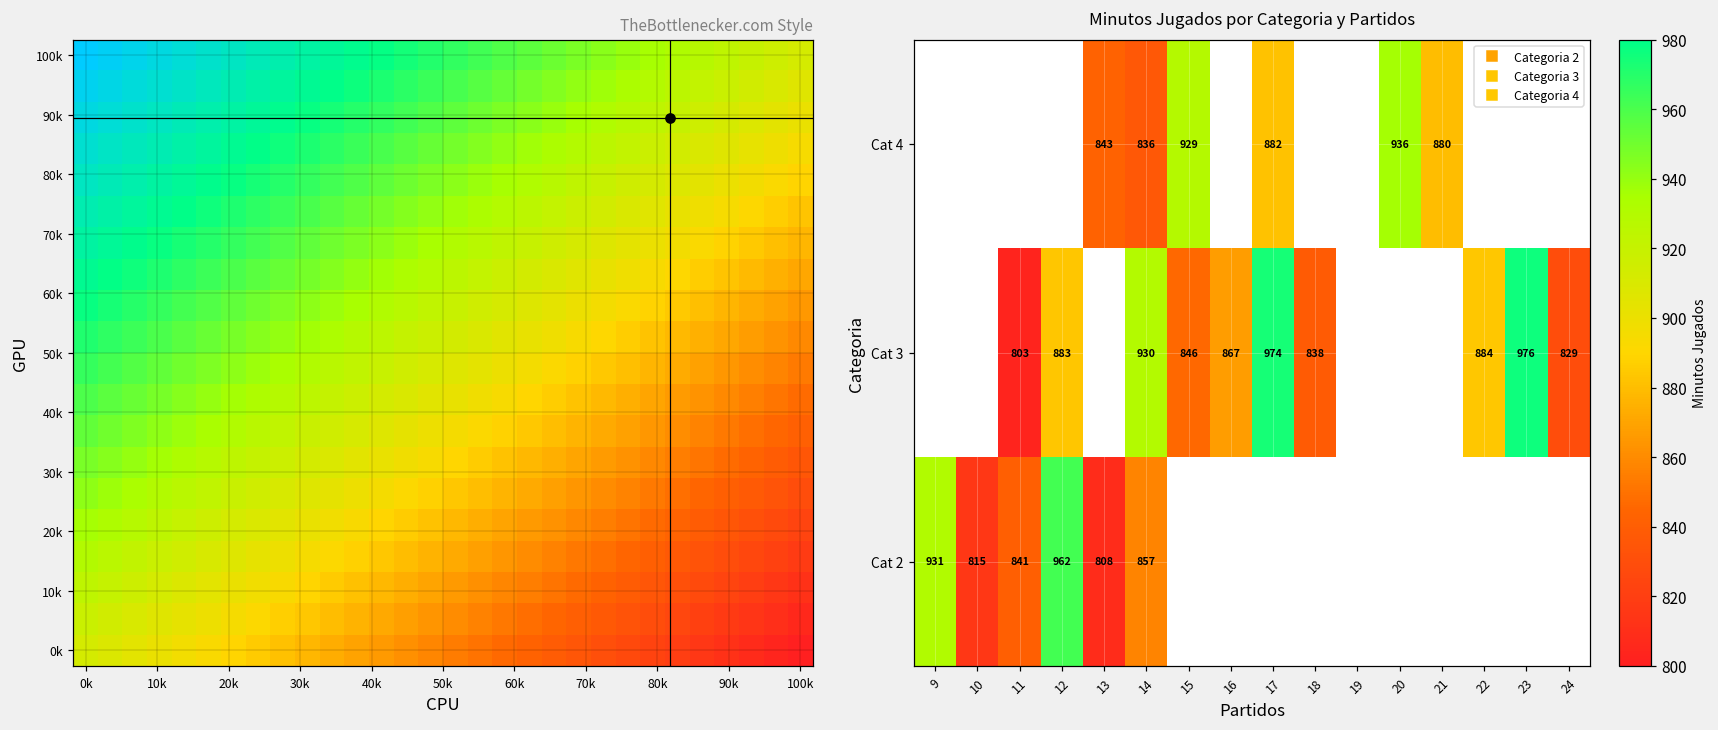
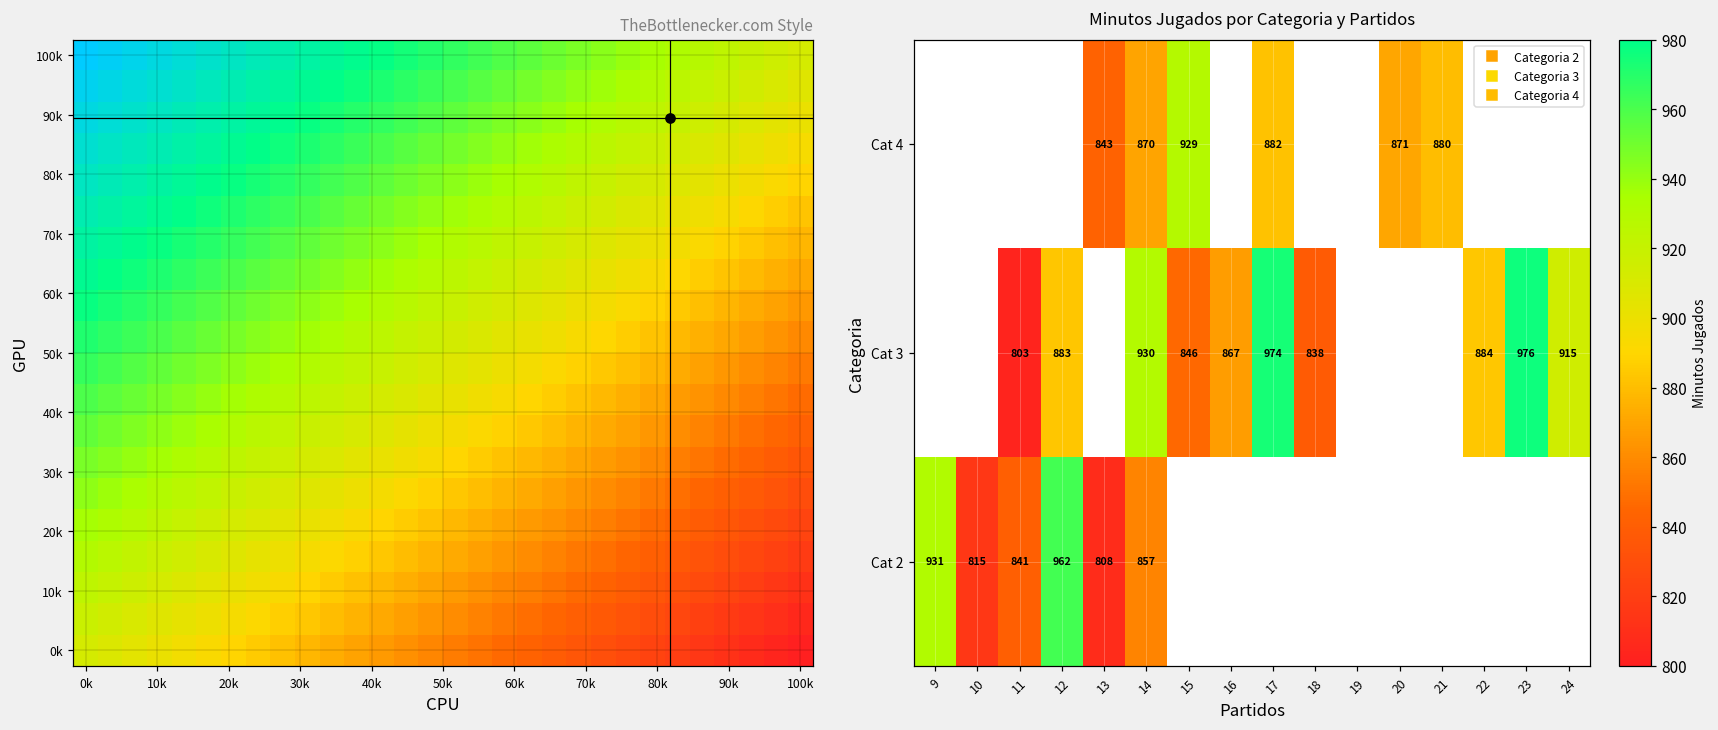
Minutos Jugados por Categoria y Partidos, Cat 4, 14: 836 -> 870
Minutos Jugados por Categoria y Partidos, Cat 4, 20: 936 -> 871
Minutos Jugados por Categoria y Partidos, Cat 3, 24: 829 -> 915
